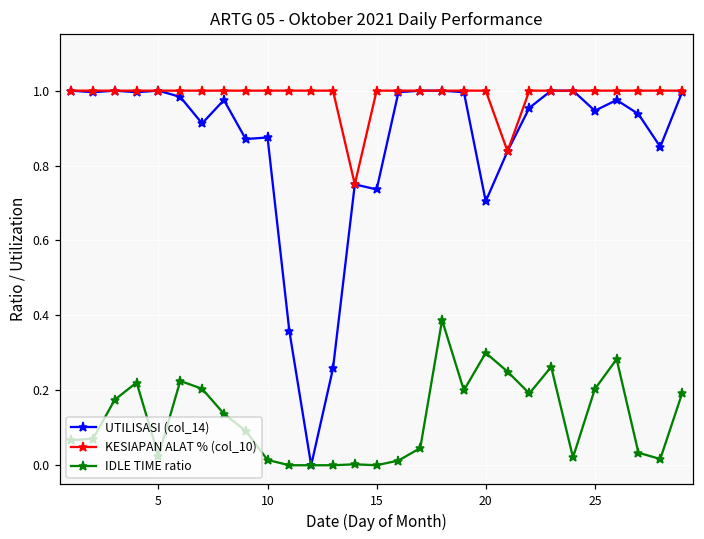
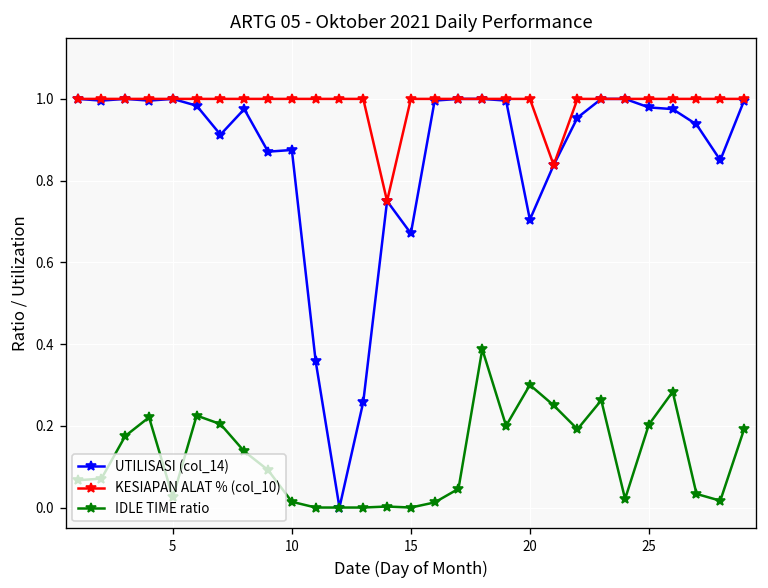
UTILISASI (col_14), 15: 0.74 -> 0.67
UTILISASI (col_14), 25: 0.95 -> 0.98
